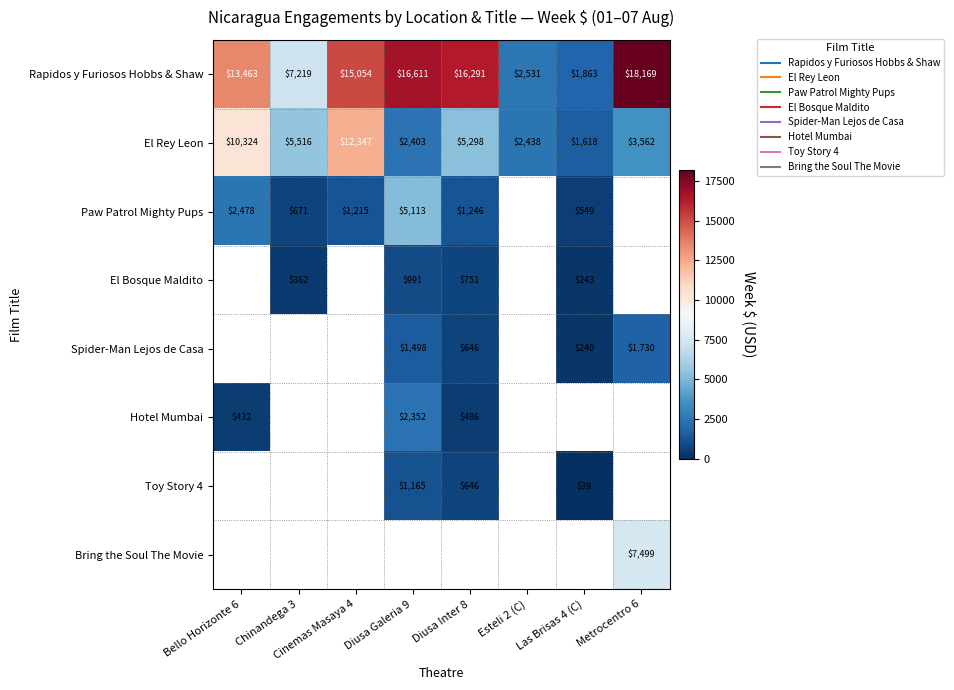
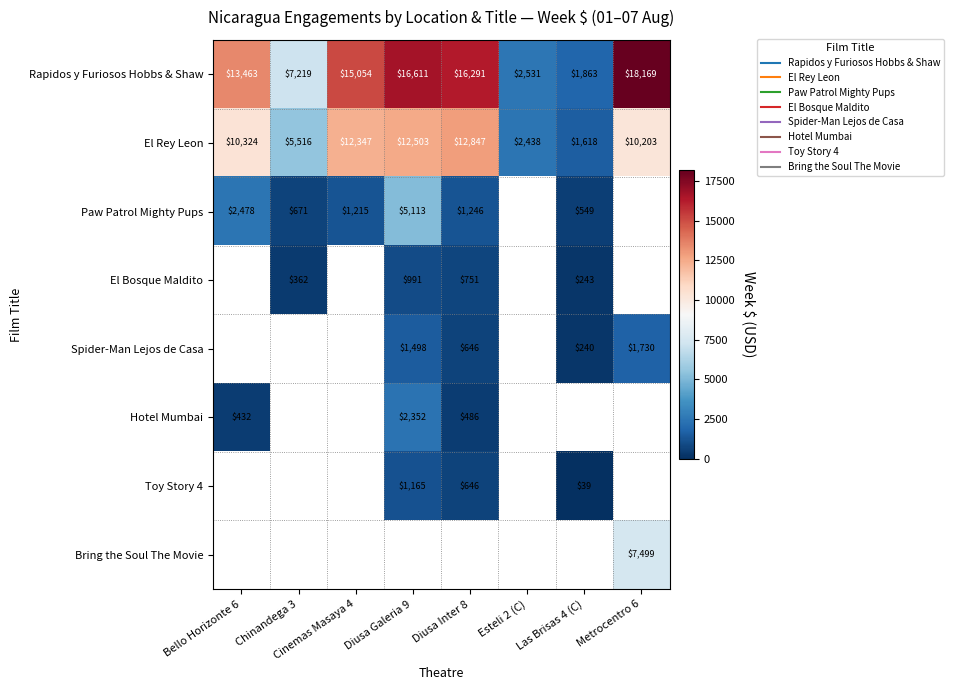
El Rey Leon, Diusa Galeria 9: $2,403 -> $12,503
El Rey Leon, Diusa Inter 8: $5,298 -> $12,847
El Rey Leon, Metrocentro 6: $3,562 -> $10,203
